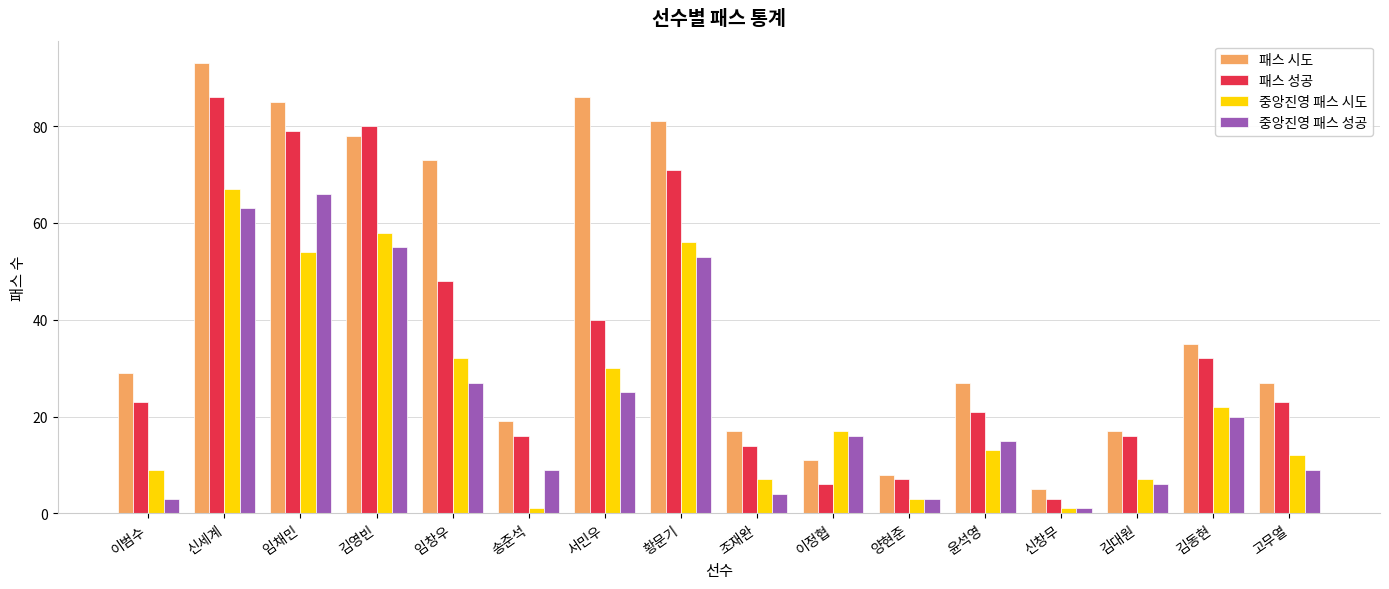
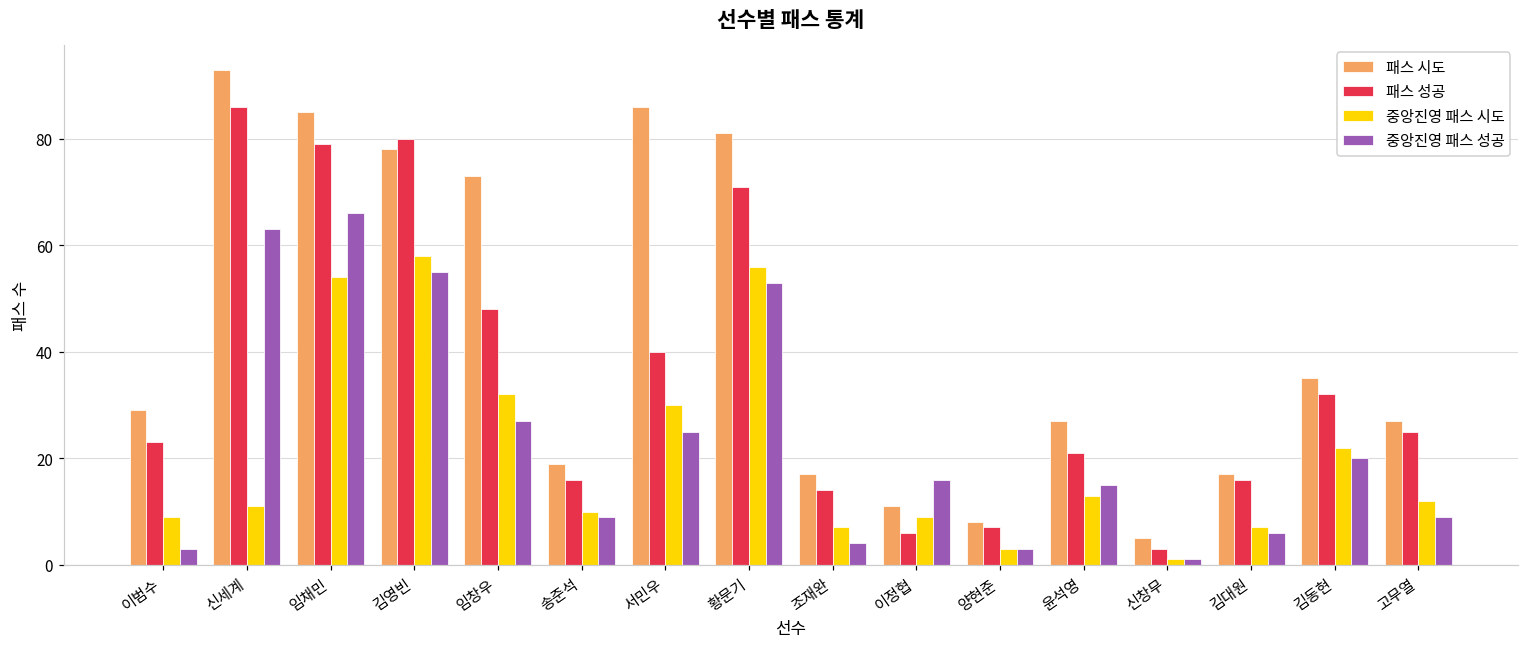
중앙진영 패스 시도, 신세계: 67 -> 11
중앙진영 패스 시도, 송준석: 1 -> 10
중앙진영 패스 시도, 이정협: 17 -> 9
패스 성공, 고무열: 23 -> 25
